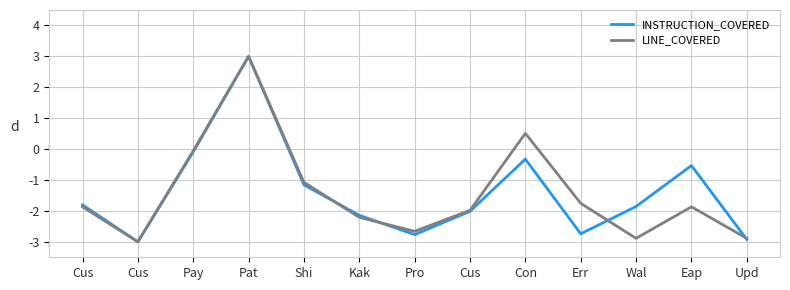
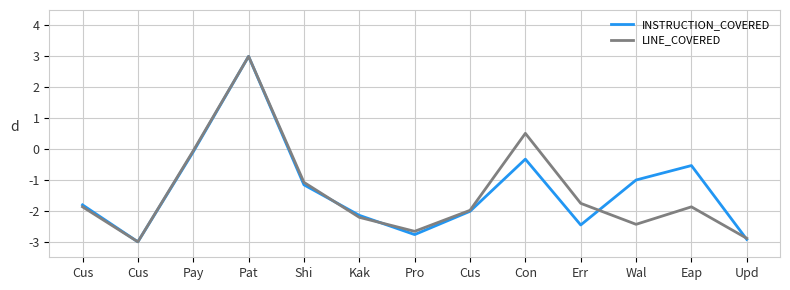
INSTRUCTION_COVERED, Err: -2.7 -> -2.5
INSTRUCTION_COVERED, Wal: -1.9 -> -1.0
LINE_COVERED, Wal: -2.9 -> -2.4
